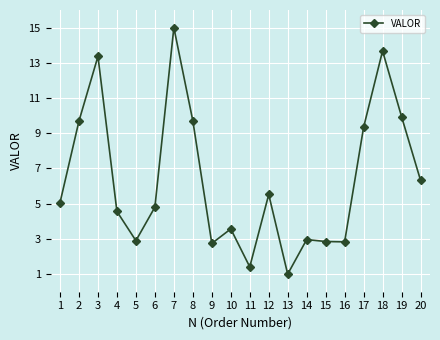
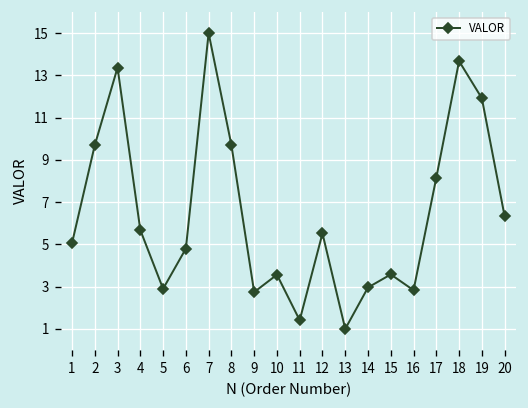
4: 4.6 -> 5.7
15: 2.9 -> 3.6
17: 9.3 -> 8.2
19: 9.9 -> 11.9
